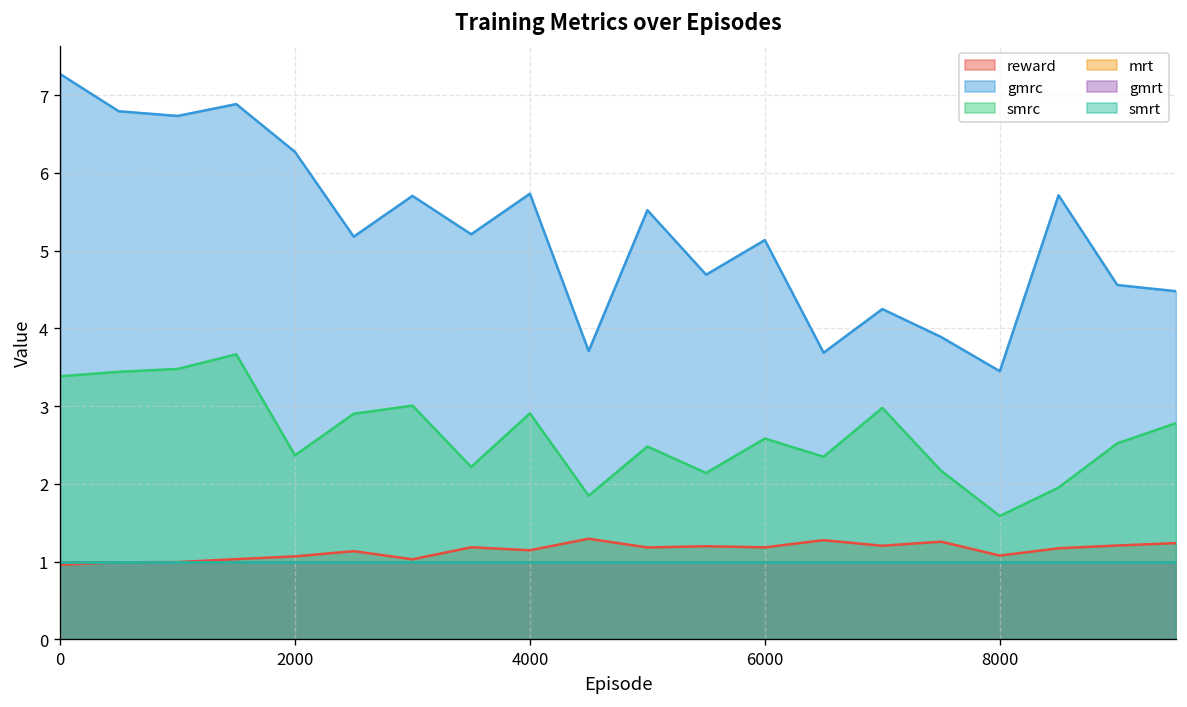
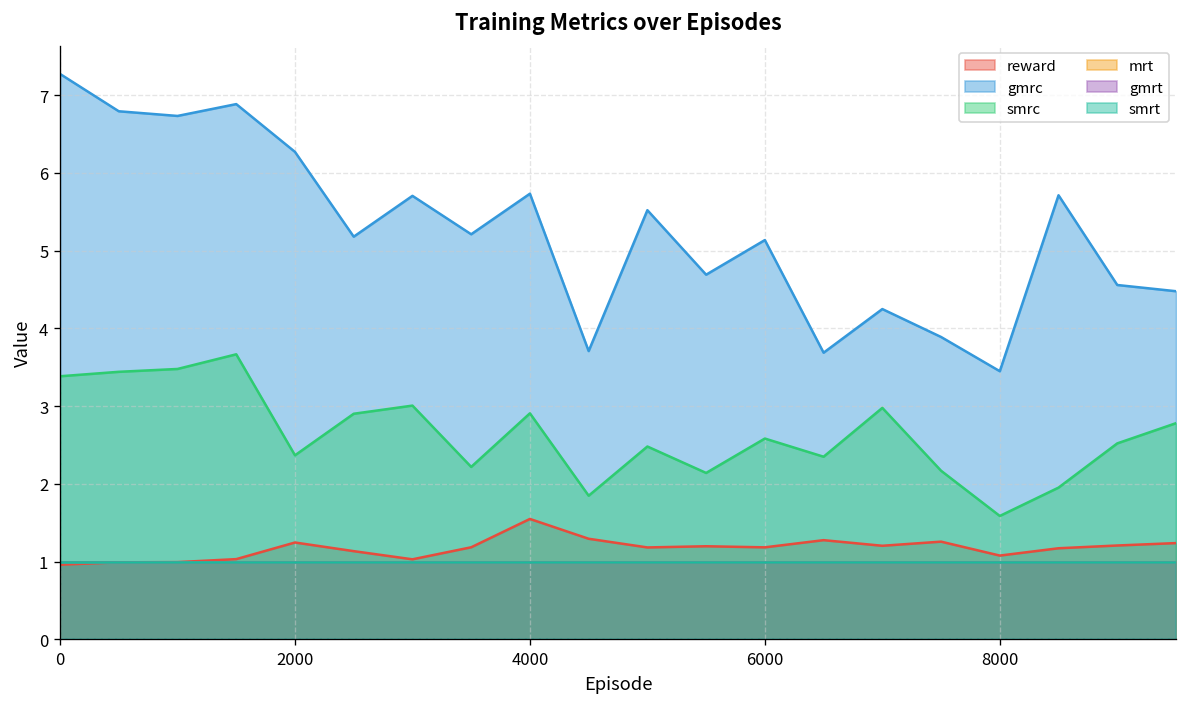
reward, 2000: 1.1 -> 1.2
reward, 4000: 1.1 -> 1.5
